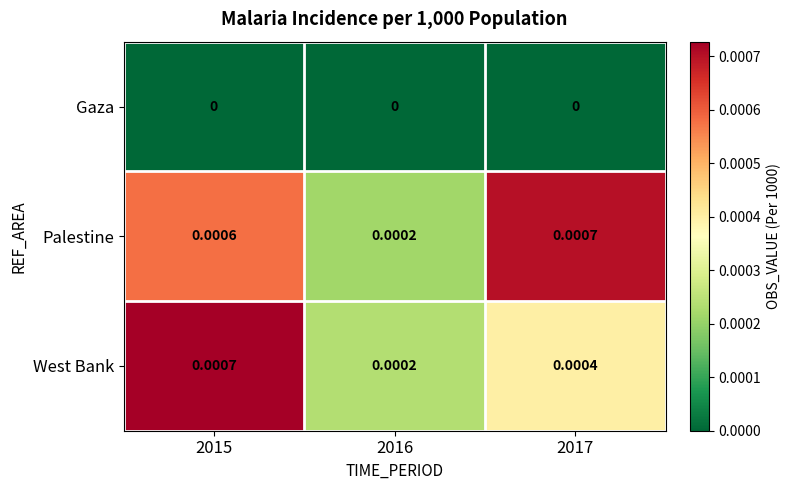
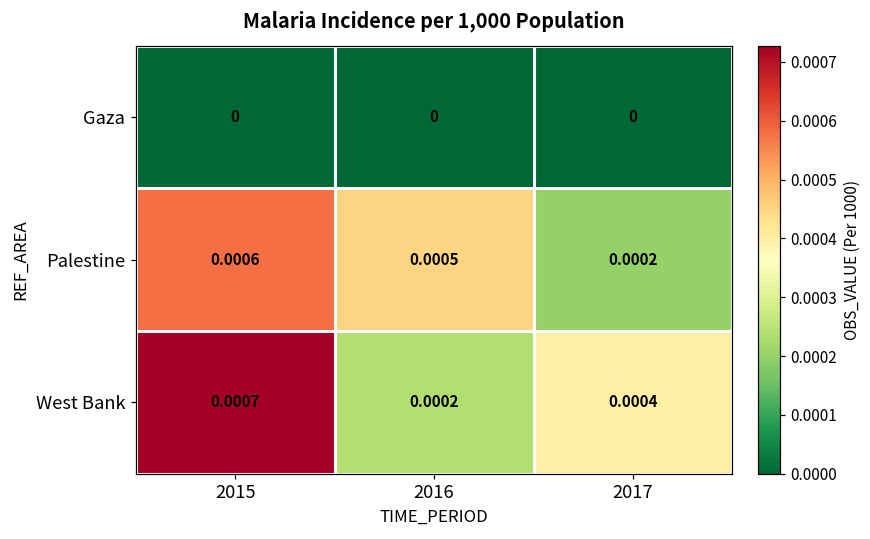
Palestine, 2016: 0.0002 -> 0.0005
Palestine, 2017: 0.0007 -> 0.0002
